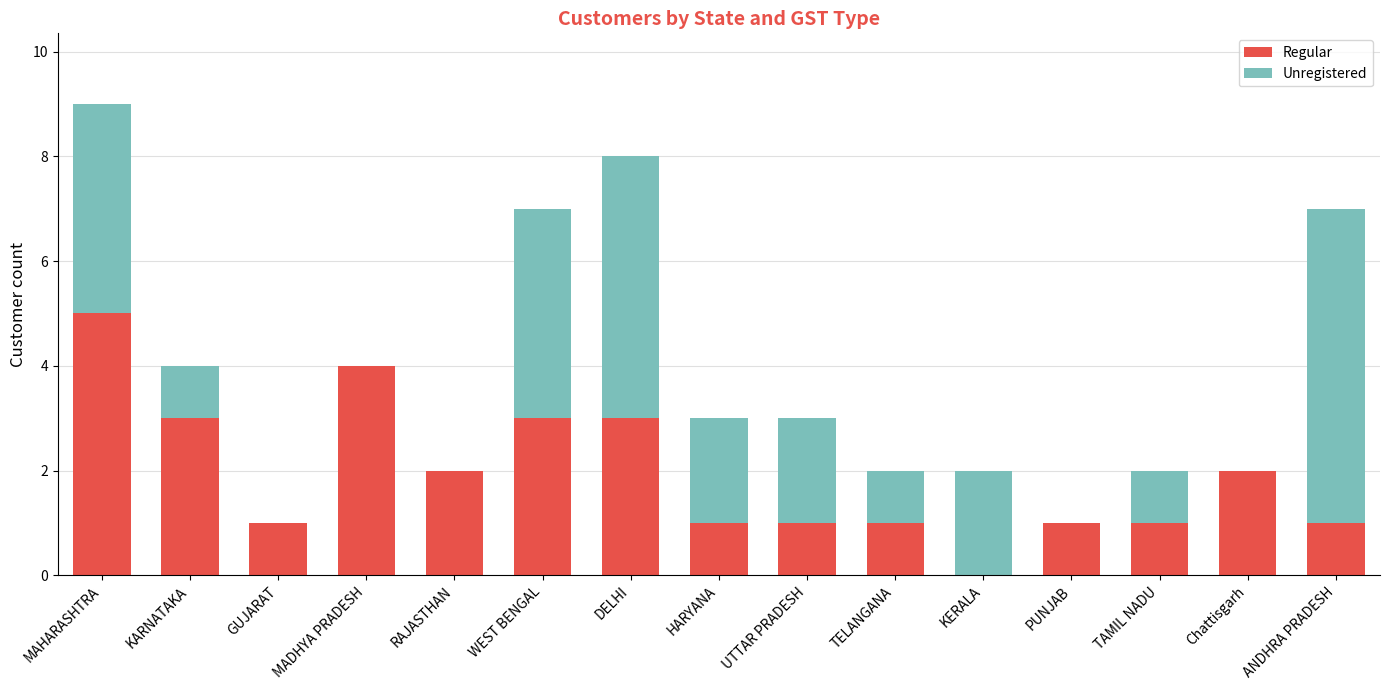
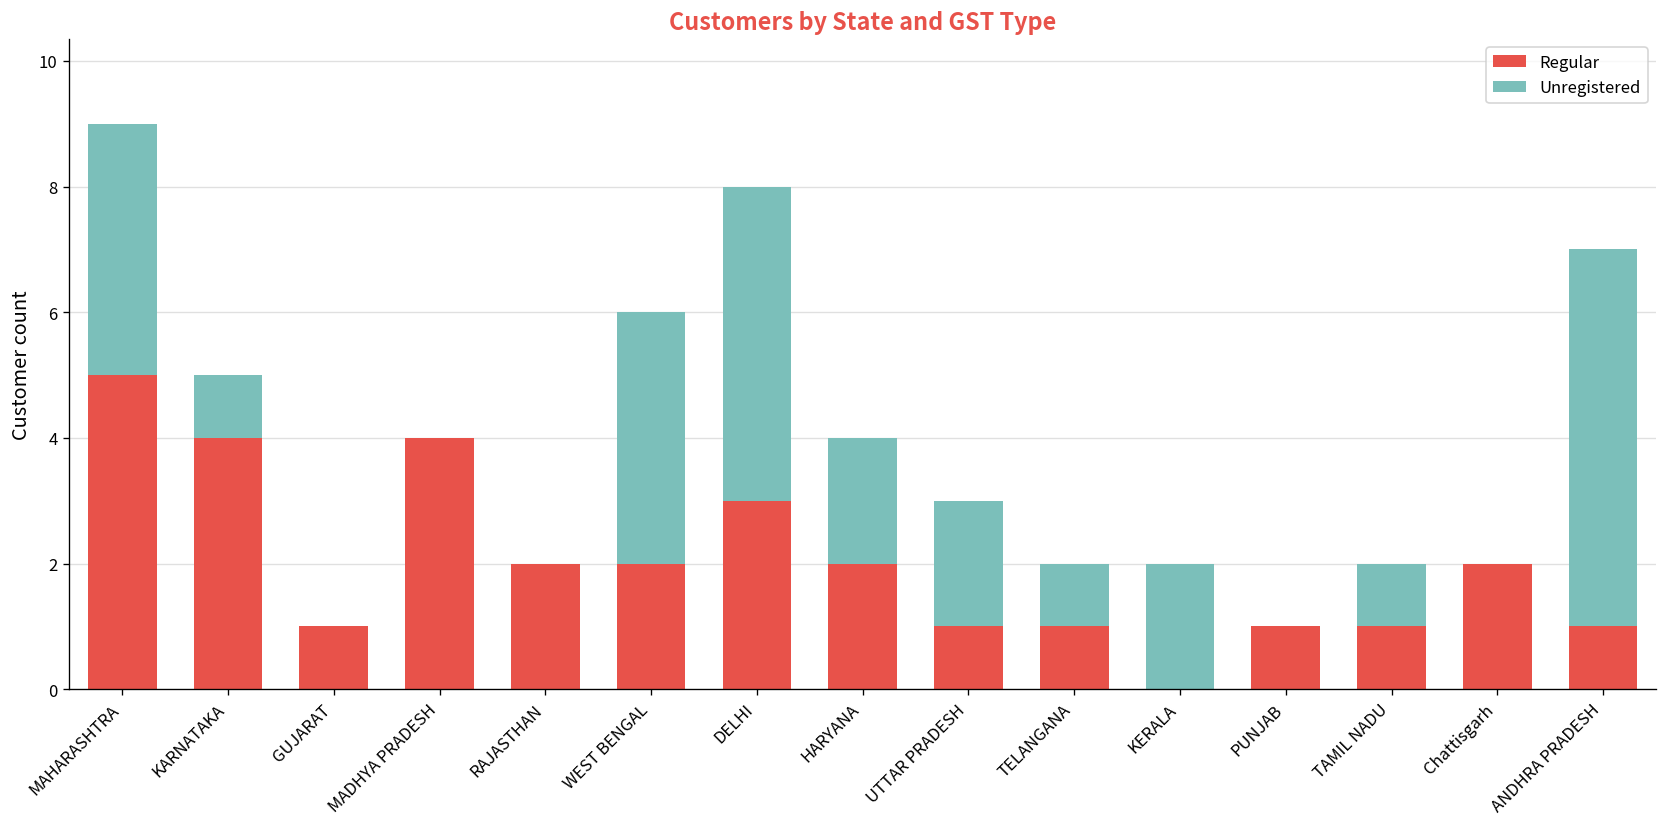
Regular, KARNATAKA: 3 -> 4
Regular, WEST BENGAL: 3 -> 2
Regular, HARYANA: 1 -> 2
